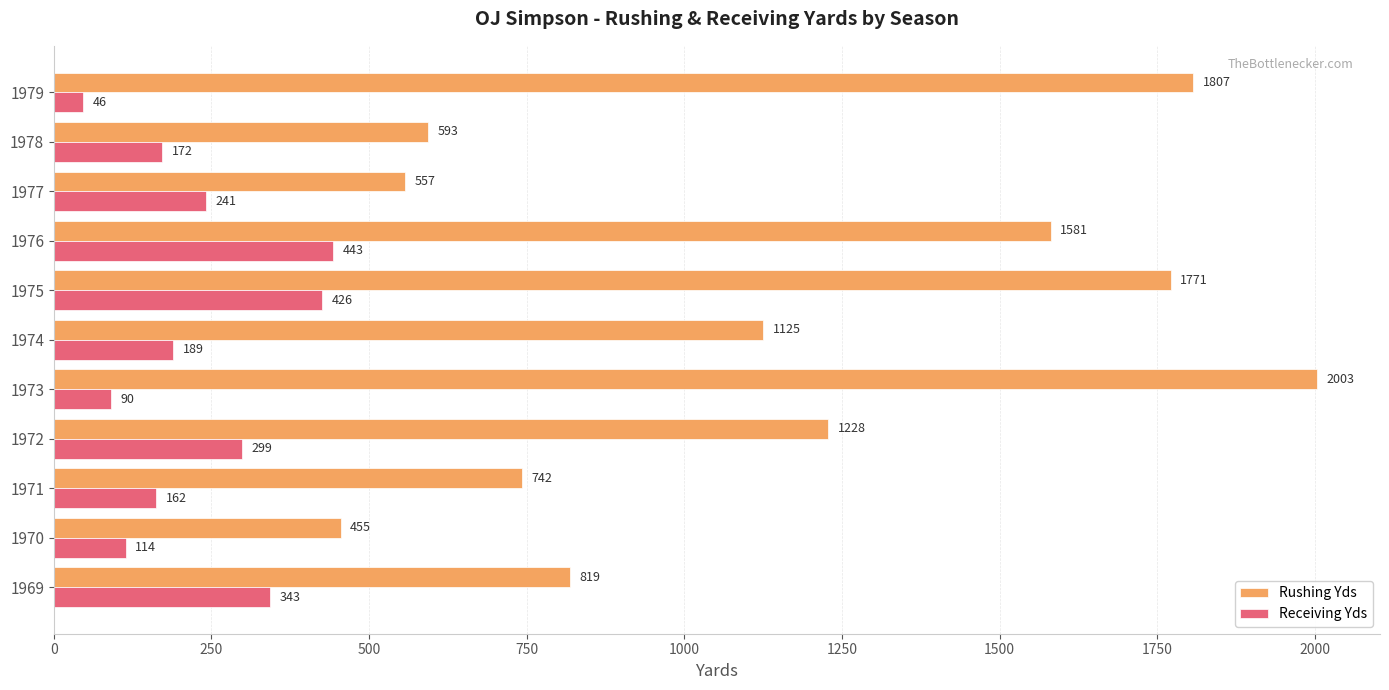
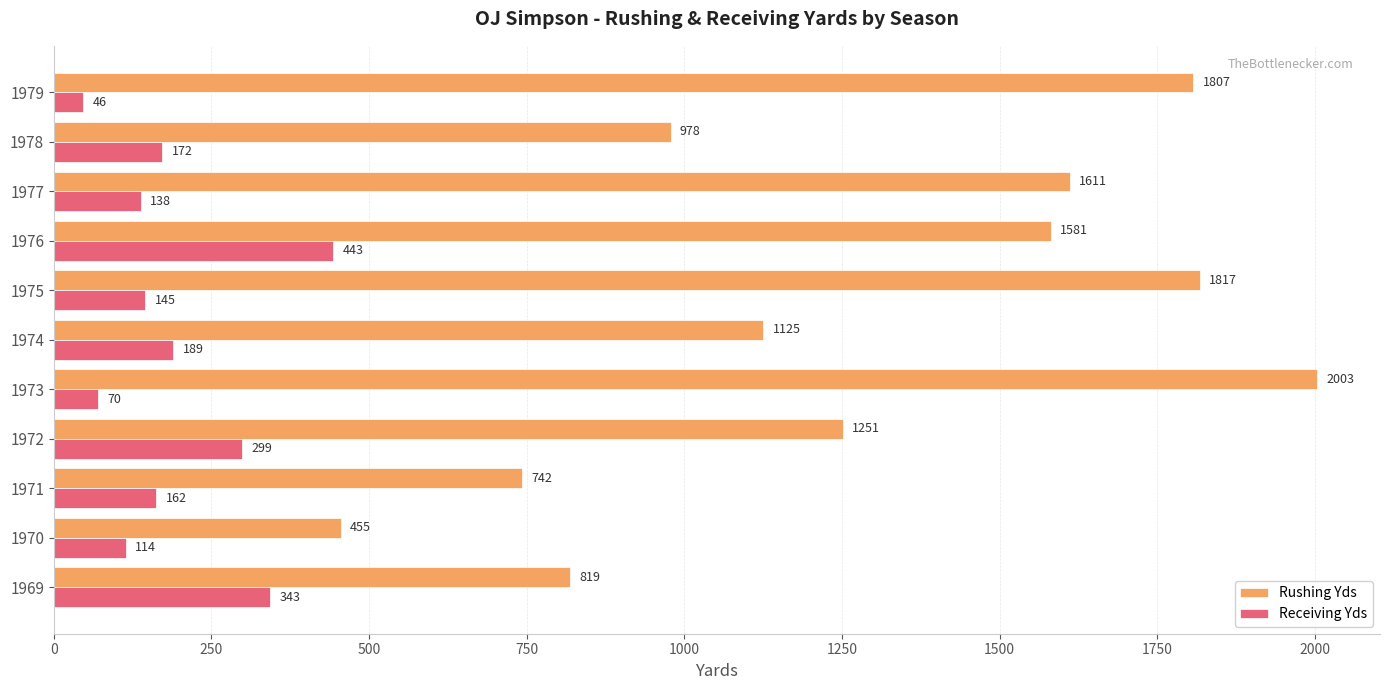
Rushing Yds, 1978: 593 -> 978
Rushing Yds, 1977: 557 -> 1611
Receiving Yds, 1977: 241 -> 138
Rushing Yds, 1975: 1771 -> 1817
Receiving Yds, 1975: 426 -> 145
Receiving Yds, 1973: 90 -> 70
Rushing Yds, 1972: 1228 -> 1251
